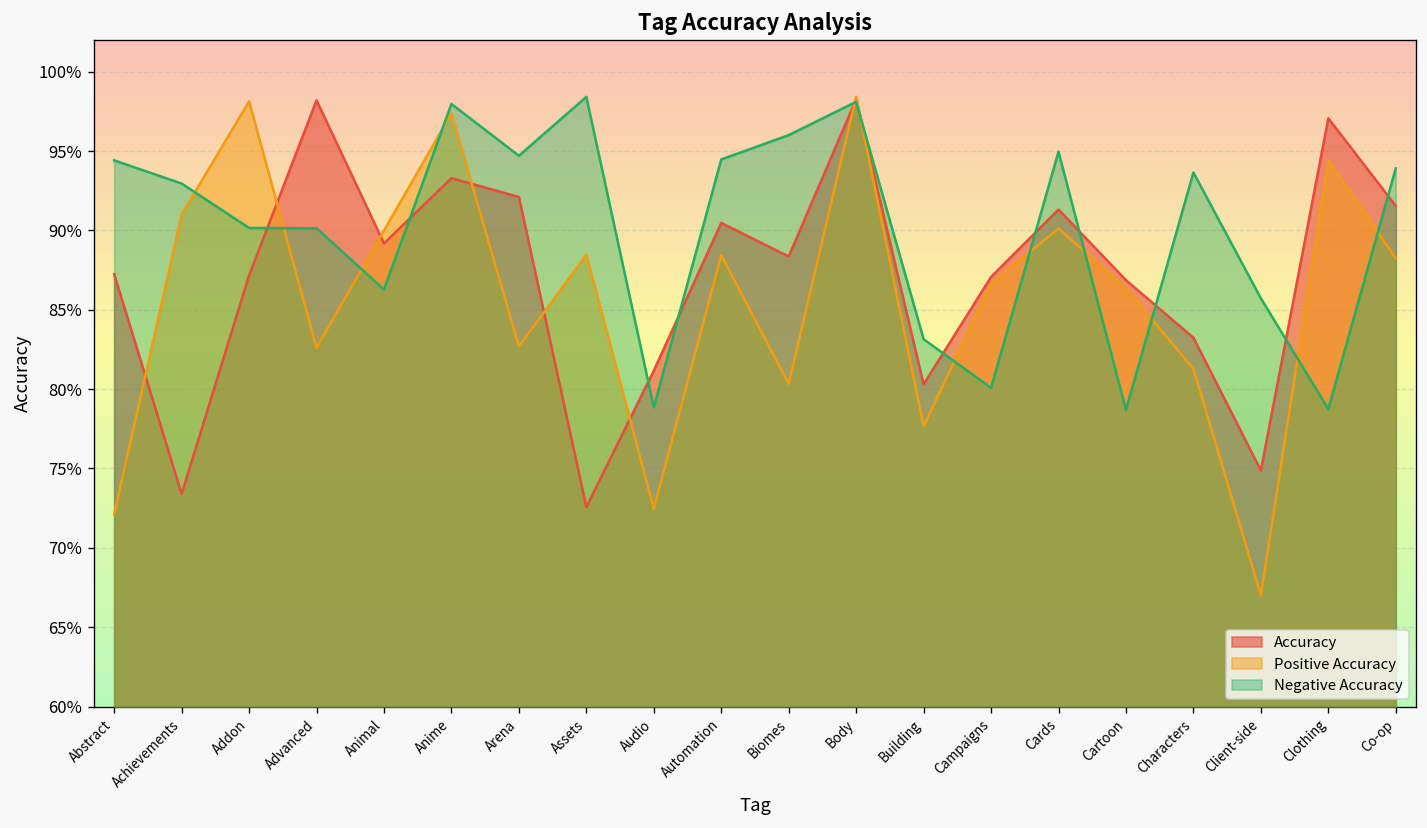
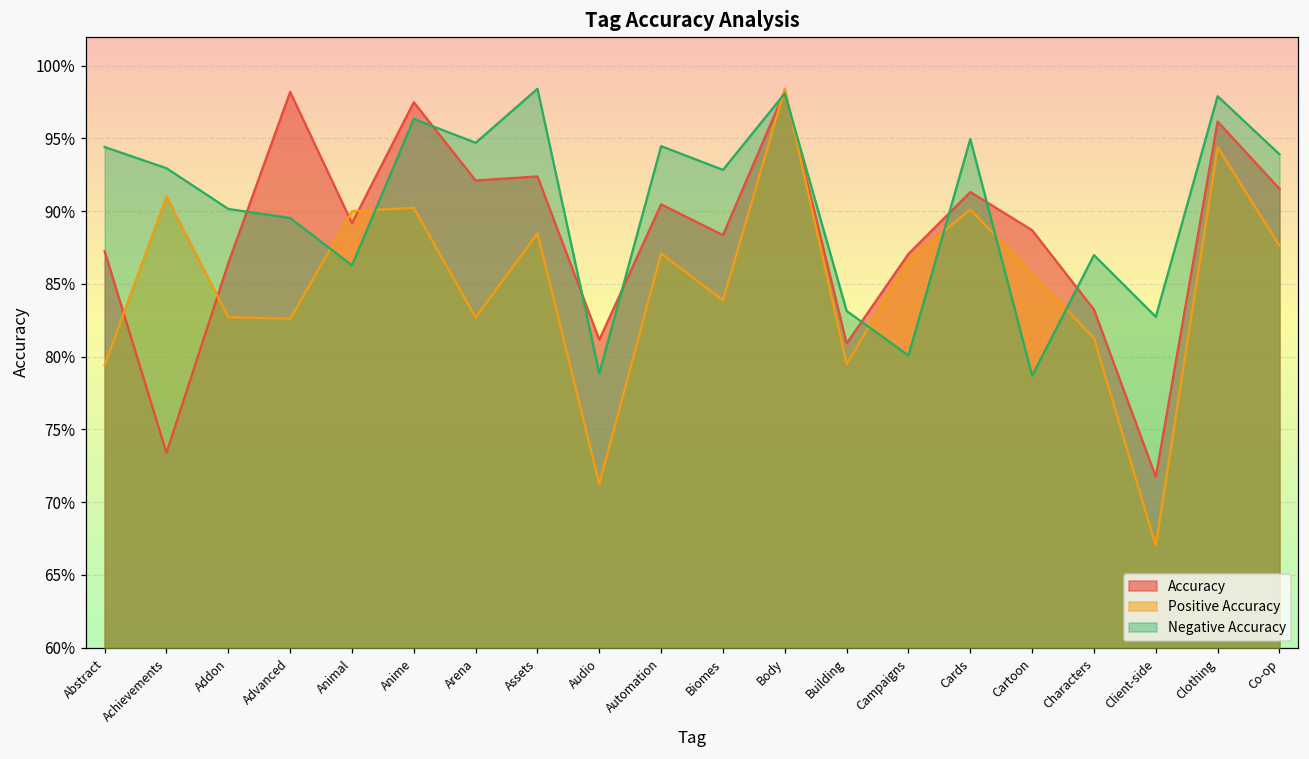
Positive Accuracy, Abstract: 72.1% -> 79.4%
Accuracy, Addon: 87.2% -> 86.4%
Positive Accuracy, Addon: 98.1% -> 82.7%
Negative Accuracy, Advanced: 90.1% -> 89.5%
Accuracy, Anime: 93.3% -> 97.5%
Positive Accuracy, Anime: 97.4% -> 90.2%
Negative Accuracy, Anime: 98.0% -> 96.3%
Accuracy, Assets: 72.6% -> 92.4%
Positive Accuracy, Audio: 72.5% -> 71.3%
Positive Accuracy, Automation: 88.4% -> 87.1%
Positive Accuracy, Biomes: 80.3% -> 83.9%
Negative Accuracy, Biomes: 96.0% -> 92.8%
Accuracy, Building: 80.3% -> 80.9%
Positive Accuracy, Building: 77.7% -> 79.5%
Accuracy, Cartoon: 86.9% -> 88.7%
Positive Accuracy, Cartoon: 86.4% -> 85.7%
Negative Accuracy, Characters: 93.7% -> 87.0%
Accuracy, Client-side: 74.9% -> 71.7%
Negative Accuracy, Client-side: 85.7% -> 82.7%
Accuracy, Clothing: 97.1% -> 96.2%
Negative Accuracy, Clothing: 78.7% -> 97.9%
Positive Accuracy, Co-op: 88.2% -> 87.6%
